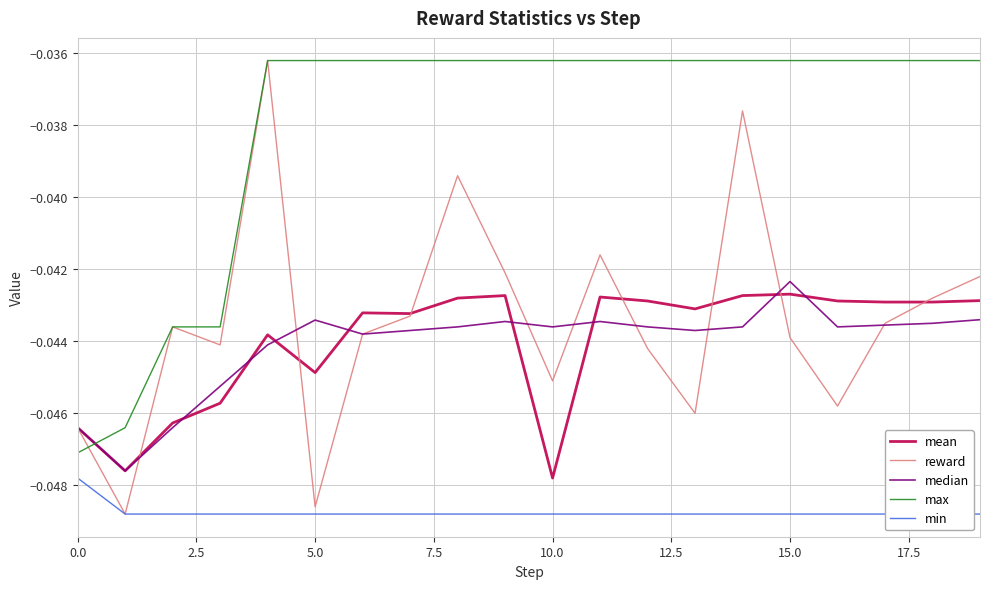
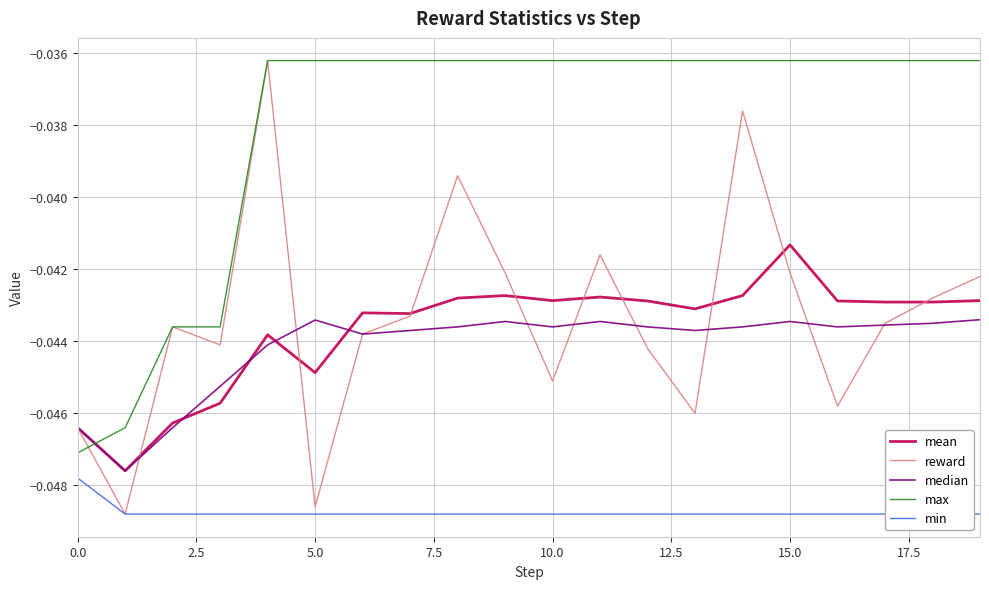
mean, 10.0: -0.0478 -> -0.0429
mean, 15.0: -0.0427 -> -0.0413
reward, 15.0: -0.0439 -> -0.0421
median, 15.0: -0.0423 -> -0.0435
